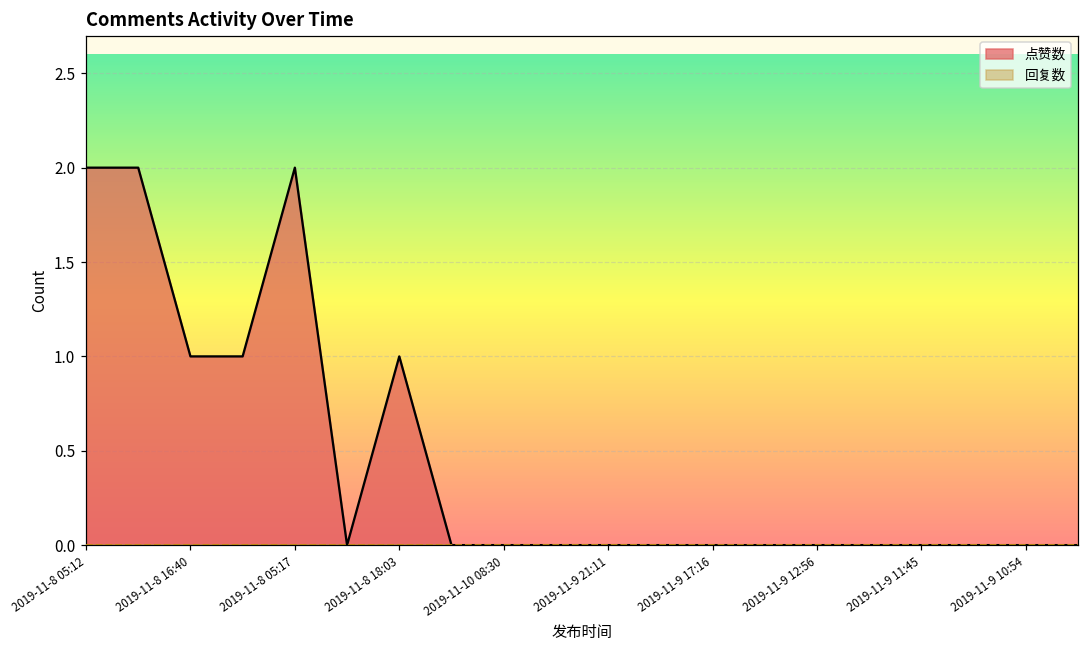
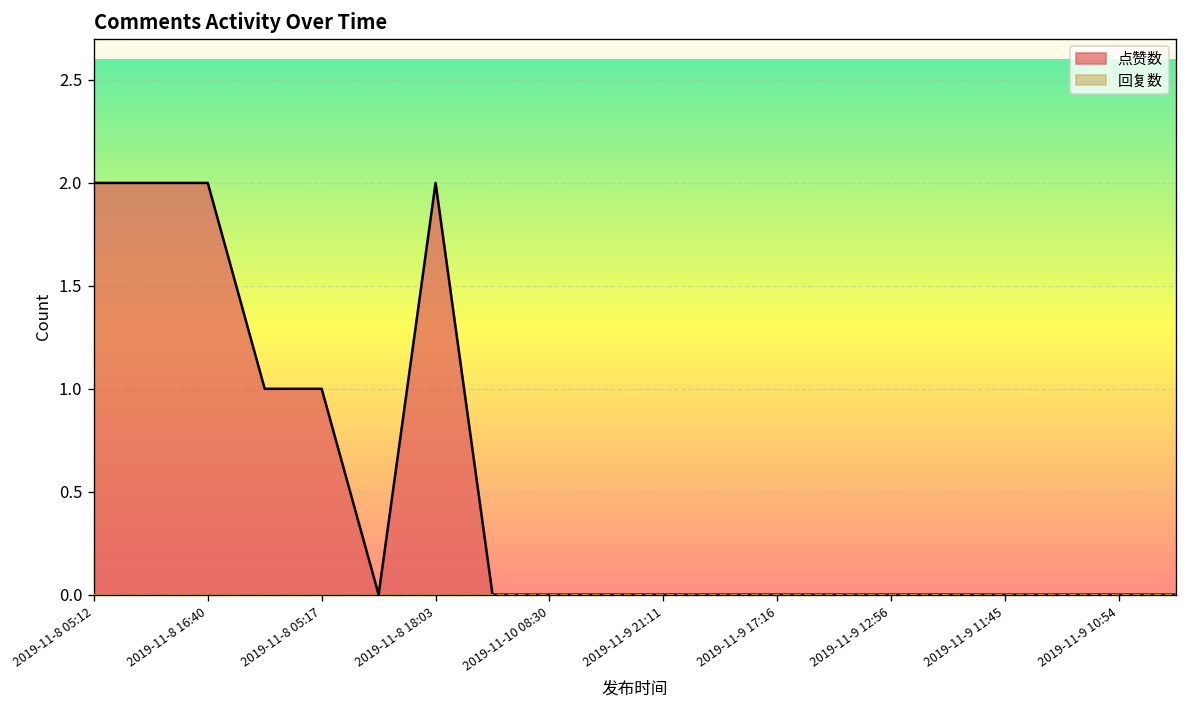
点赞数, 2019-11-8 16:40: 1 -> 2
点赞数, 2019-11-8 05:17: 2 -> 1
点赞数, 2019-11-8 18:03: 1 -> 2
